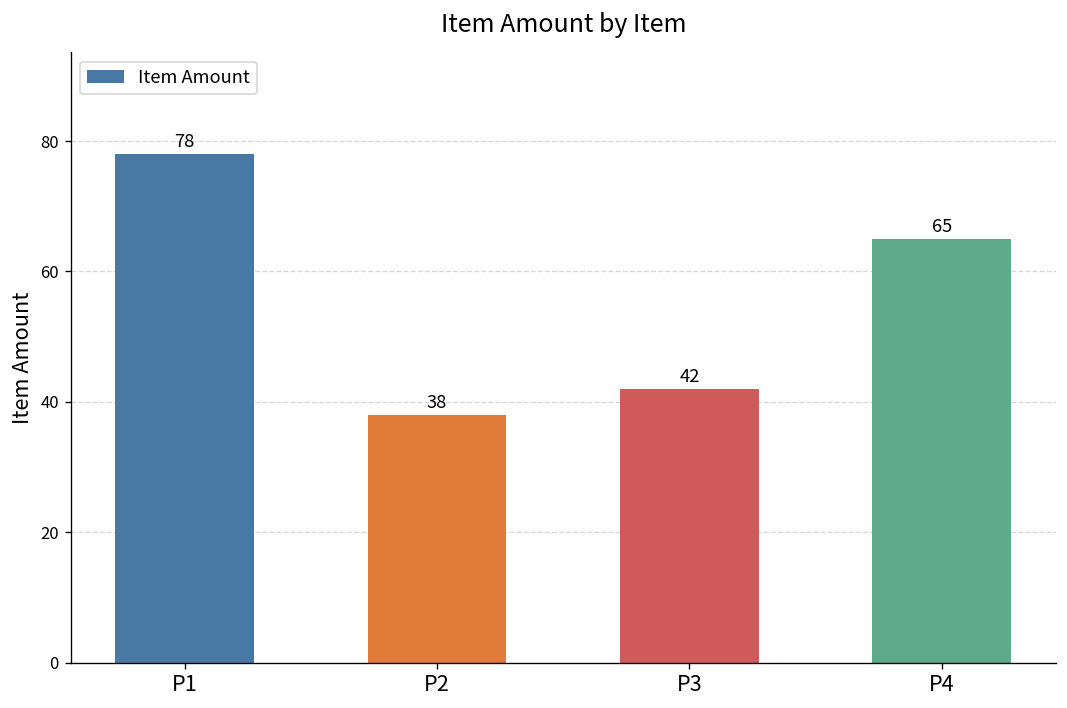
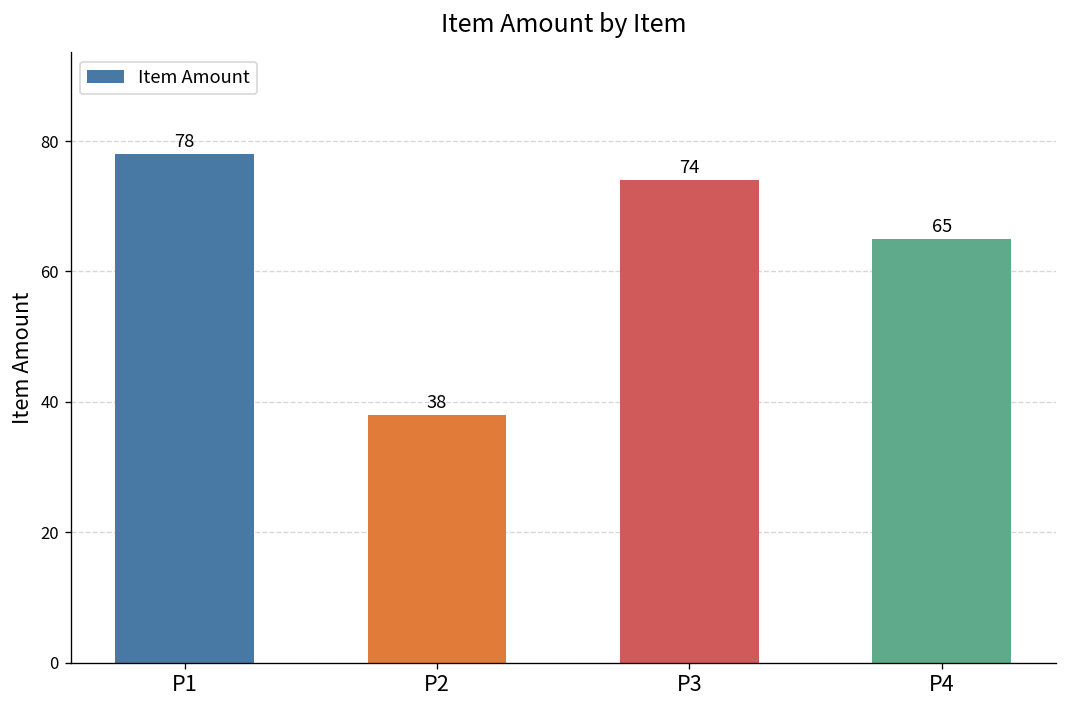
P3: 42 -> 74
